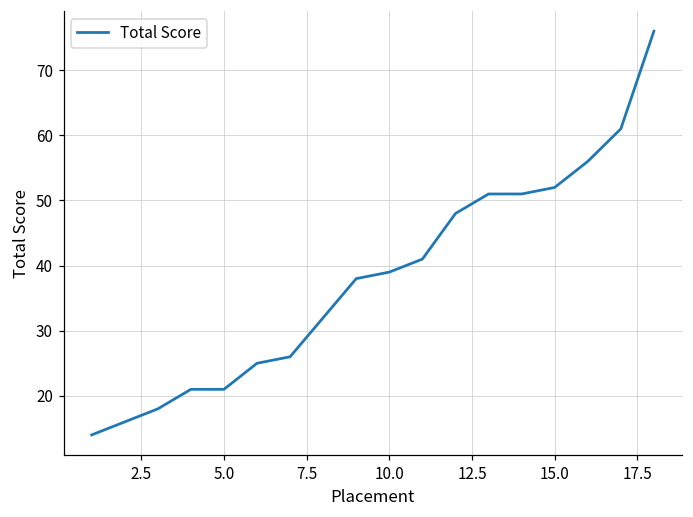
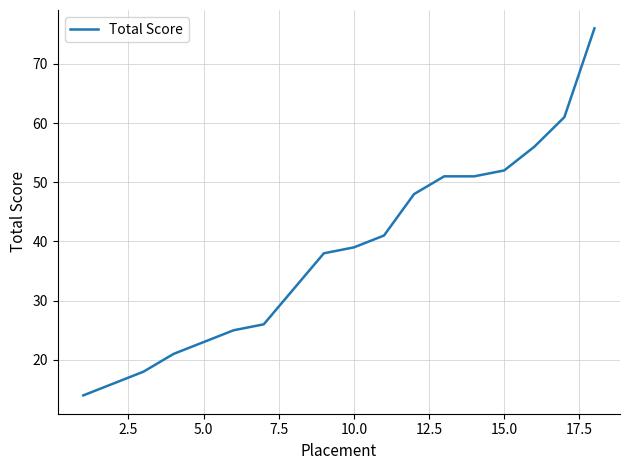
5.0: 21 -> 23
